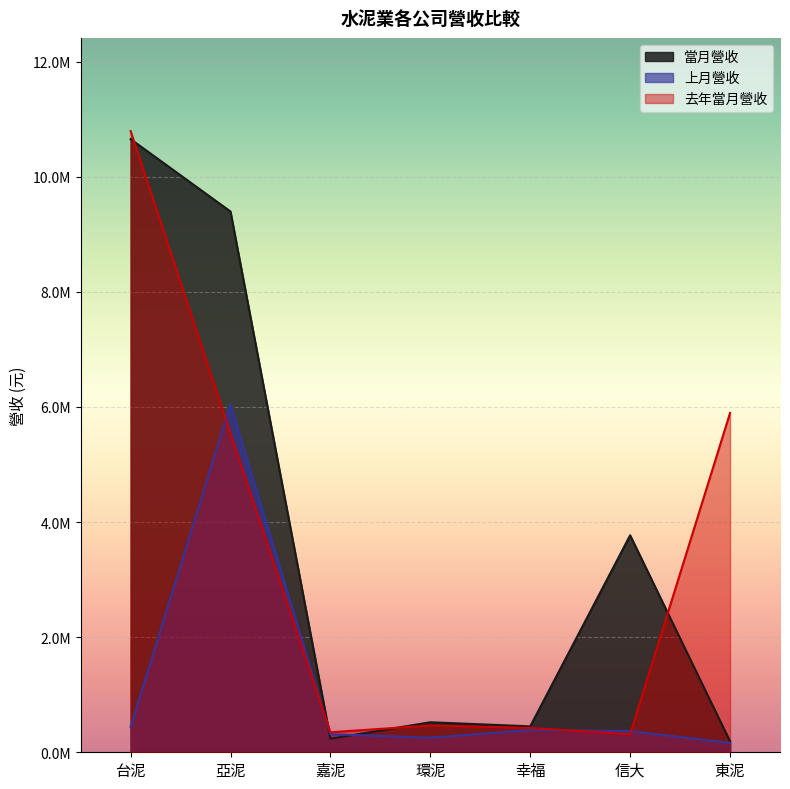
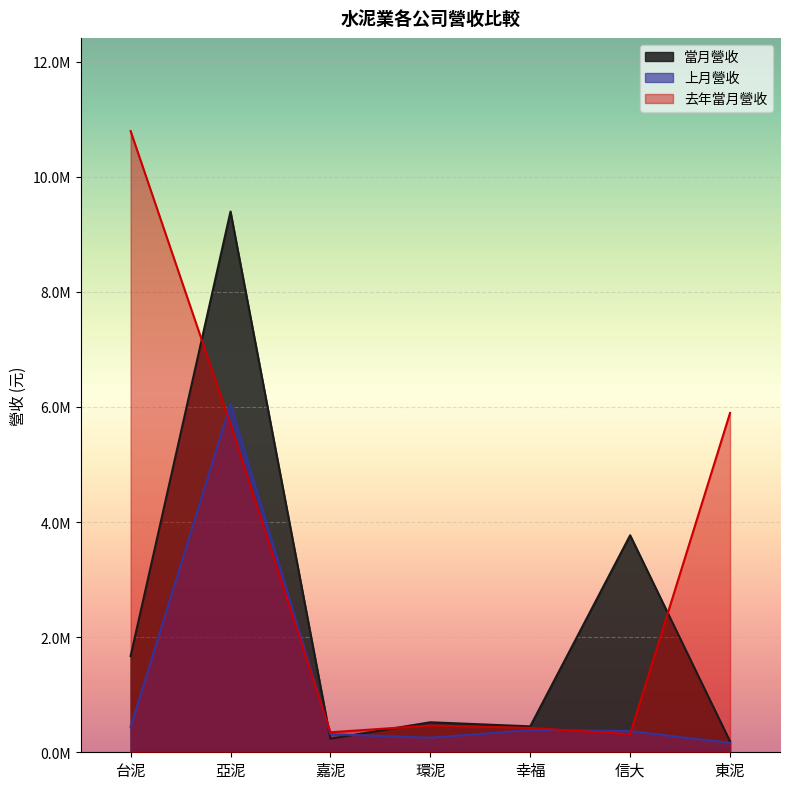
當月營收, 台泥: 10700000 -> 1700000
去年當月營收, 亞泥: 5500000 -> 5700000
